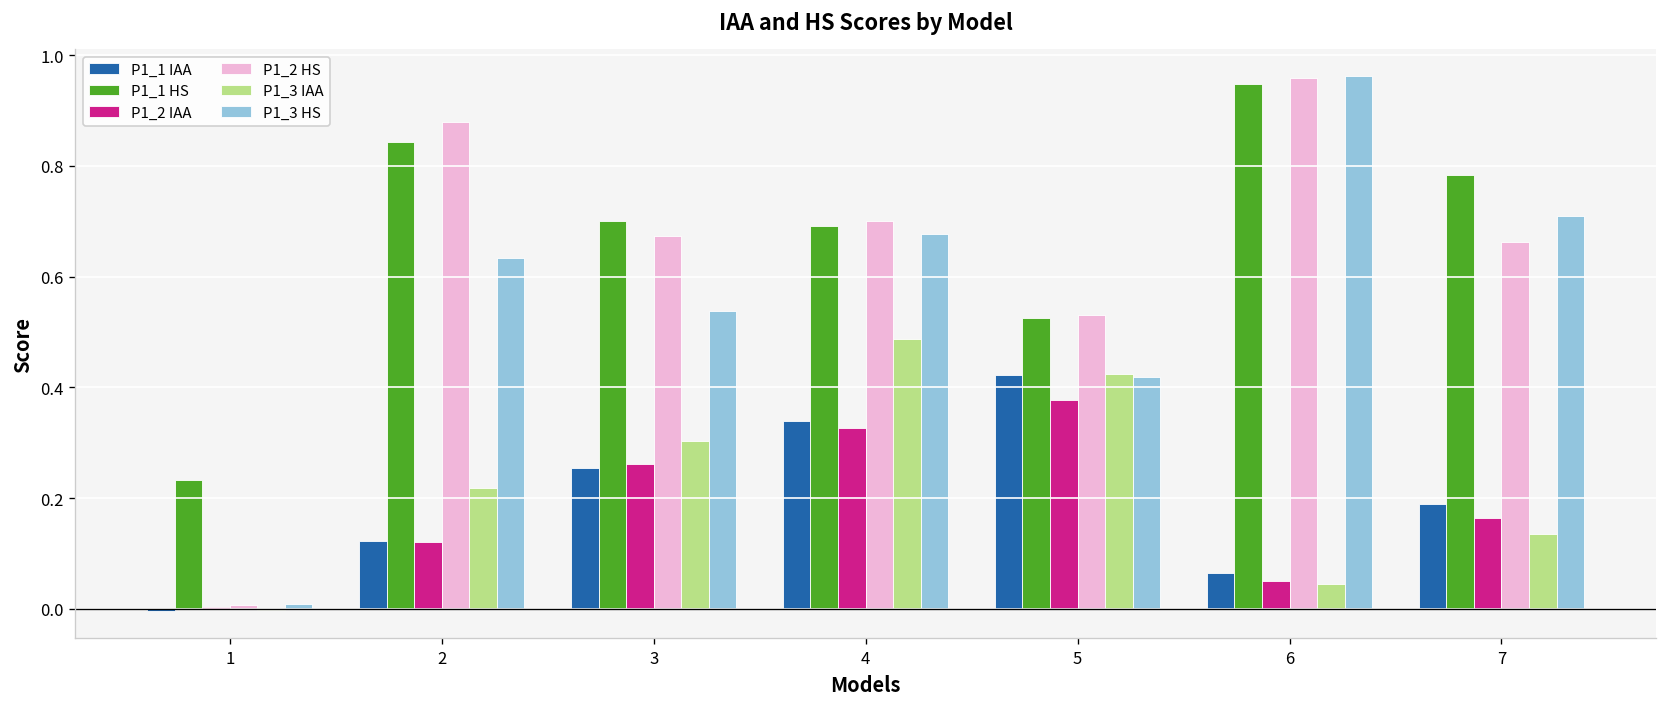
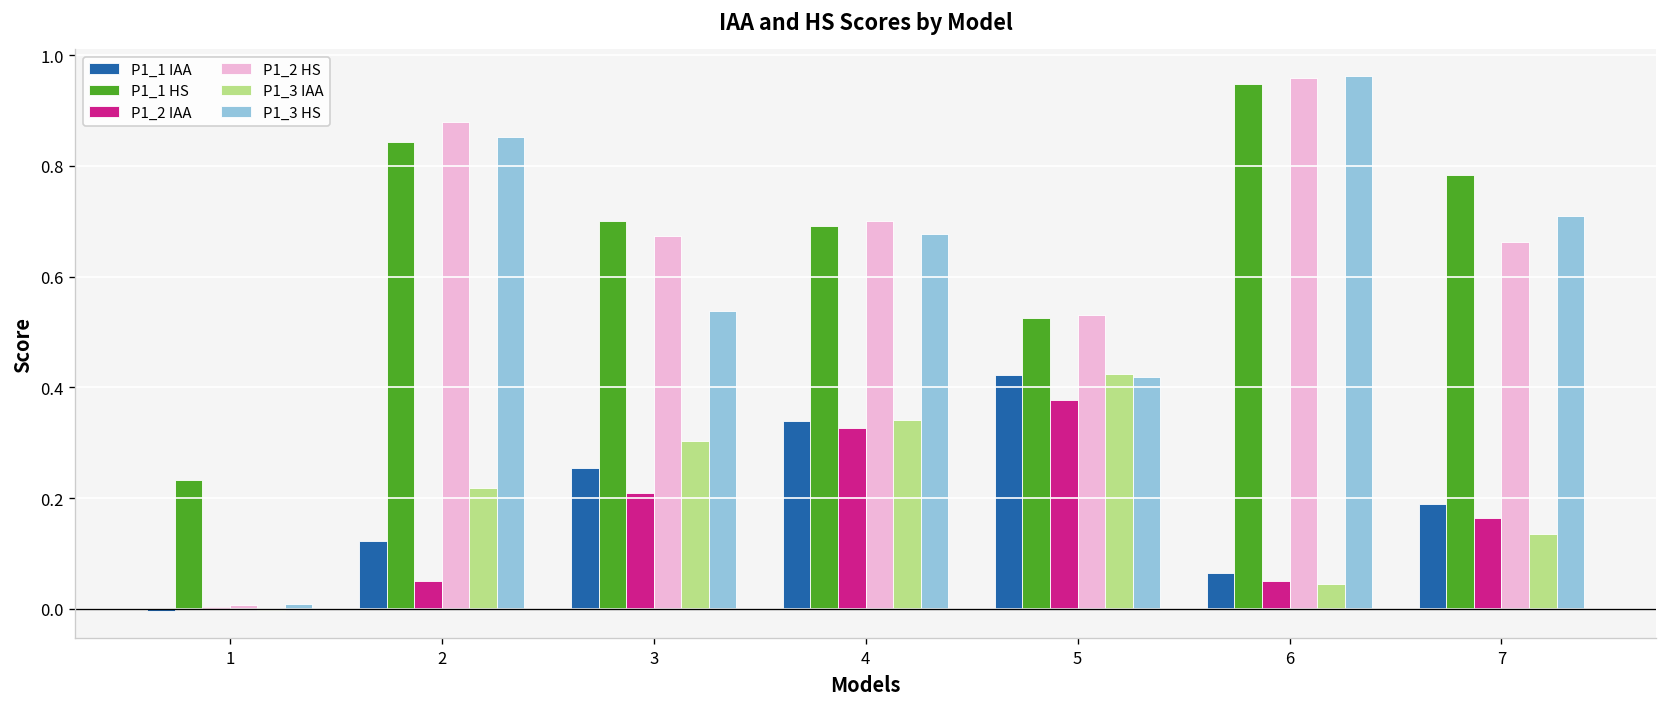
P1_2 IAA, 2: 0.12 -> 0.05
P1_3 HS, 2: 0.63 -> 0.85
P1_2 IAA, 3: 0.26 -> 0.21
P1_3 IAA, 4: 0.49 -> 0.34
